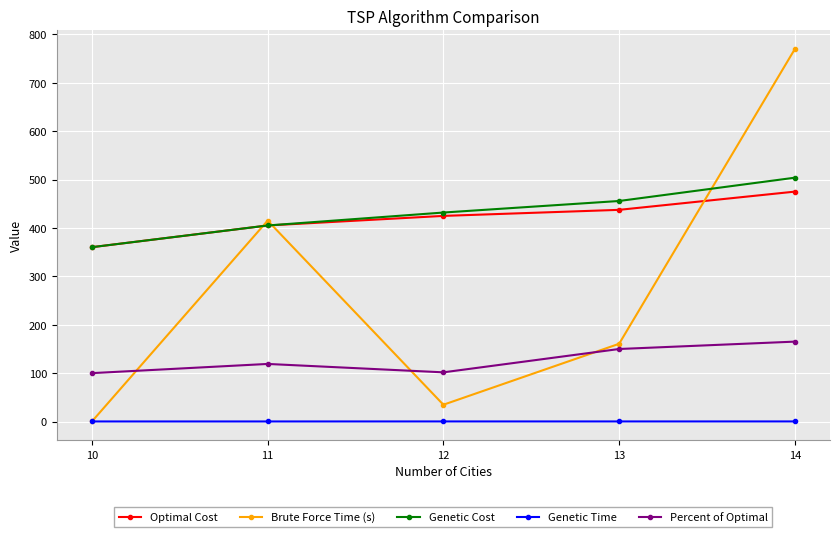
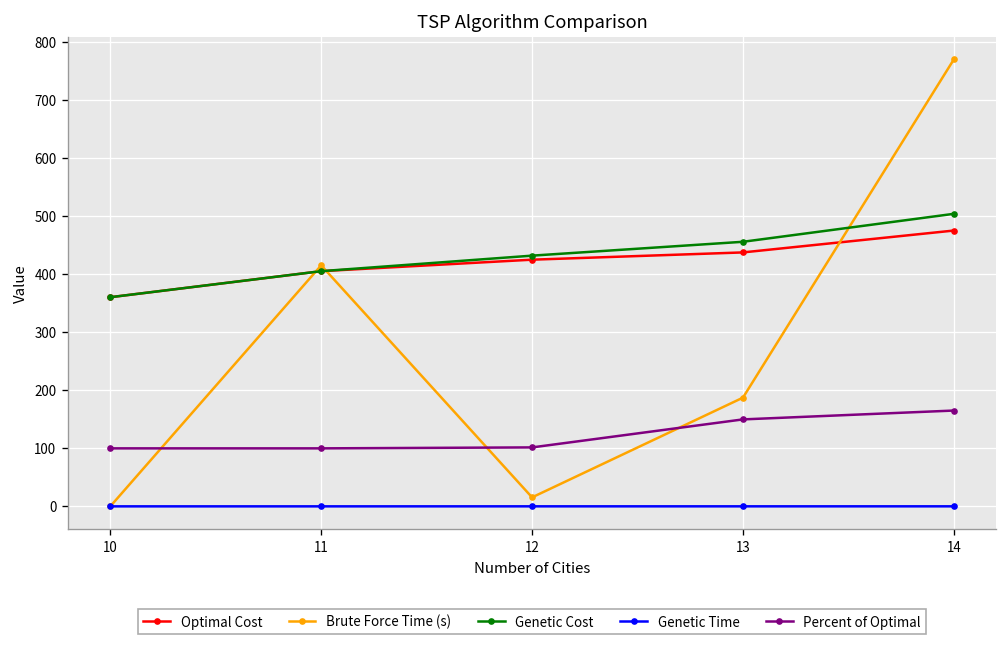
Percent of Optimal, 11: 120 -> 100
Brute Force Time (s), 12: 30 -> 20
Brute Force Time (s), 13: 160 -> 190
